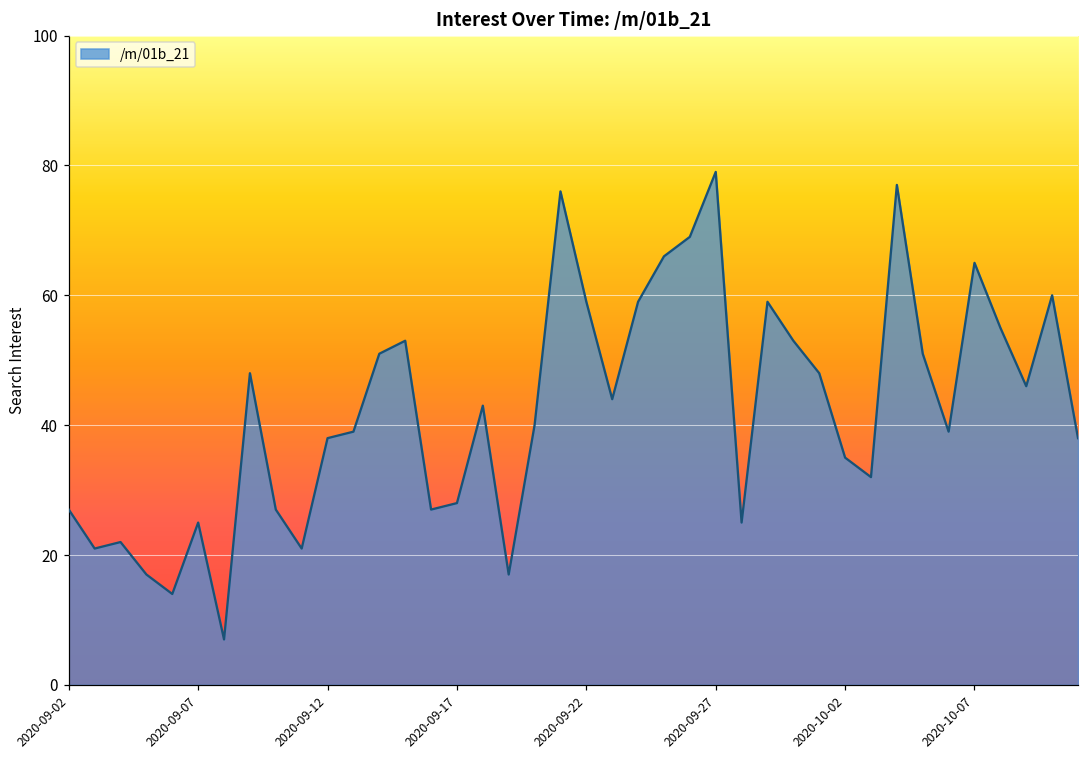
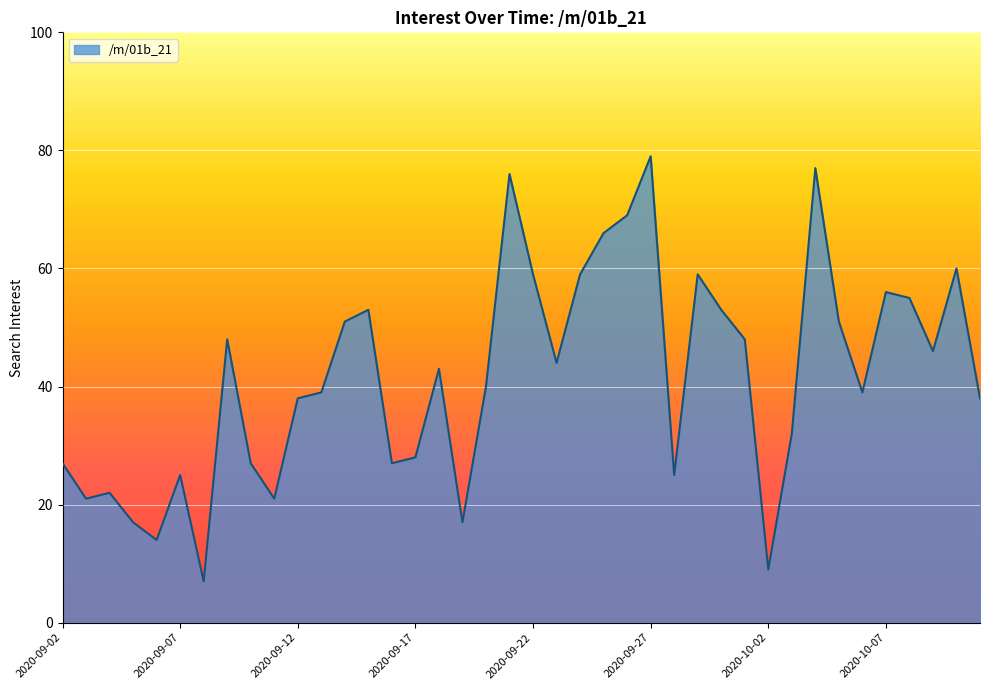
2020-10-02: 35 -> 9
2020-10-07: 65 -> 56
